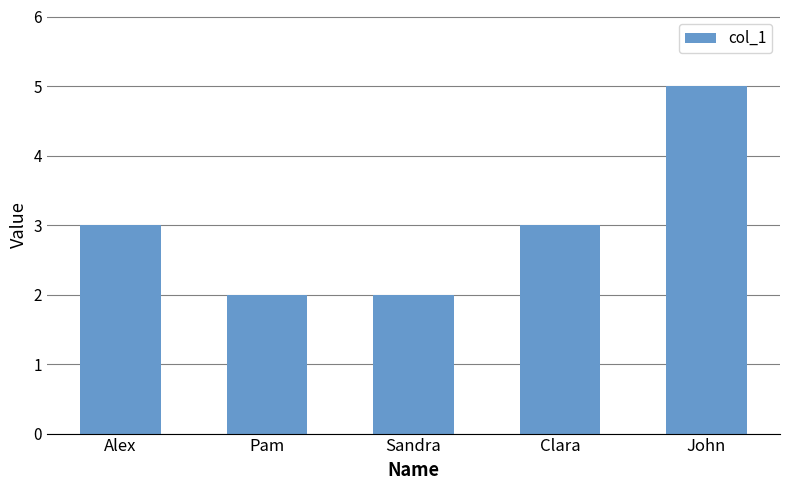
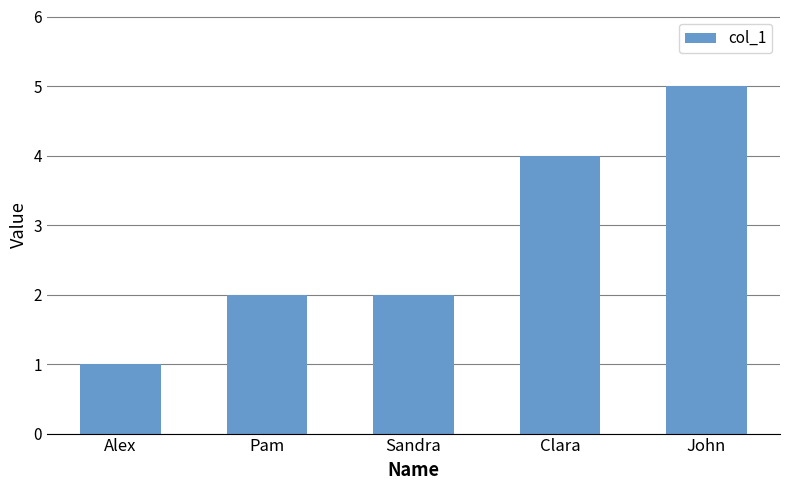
Alex: 3 -> 1
Clara: 3 -> 4
